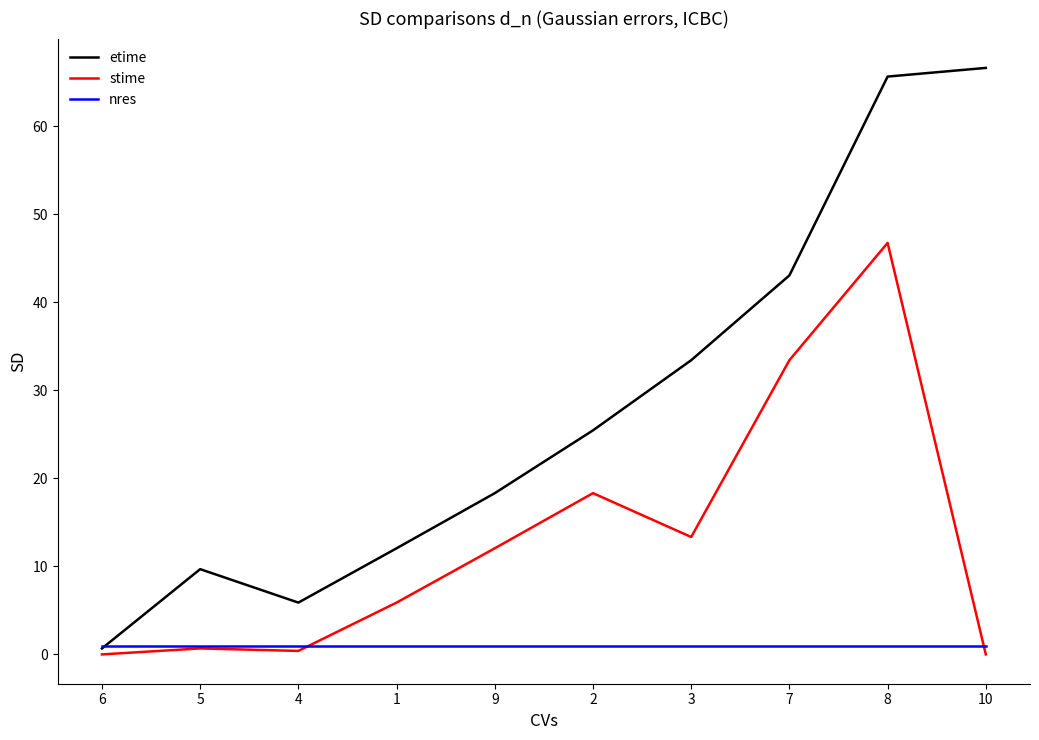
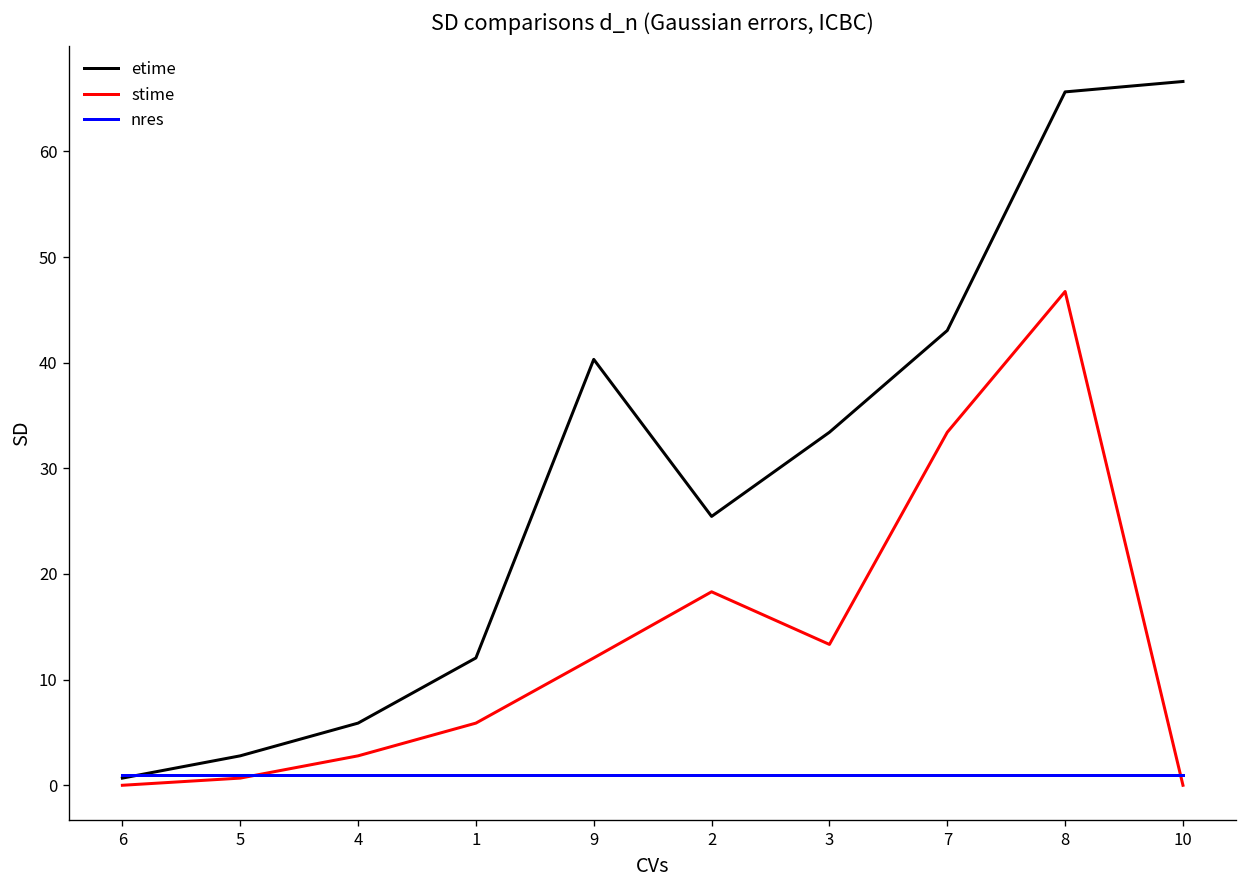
etime, 5: 10 -> 3
stime, 4: 0 -> 3
etime, 9: 18 -> 40
